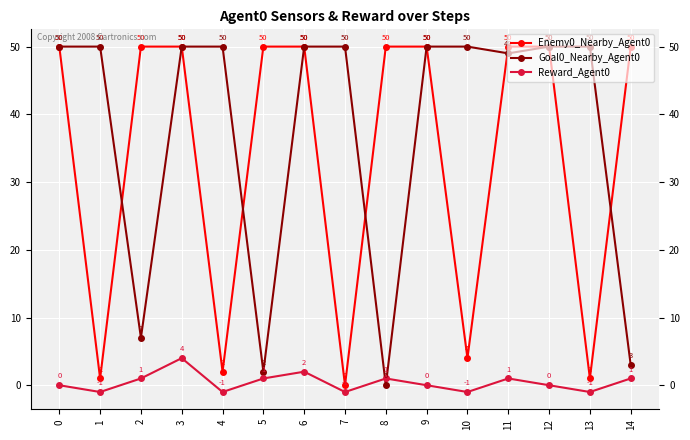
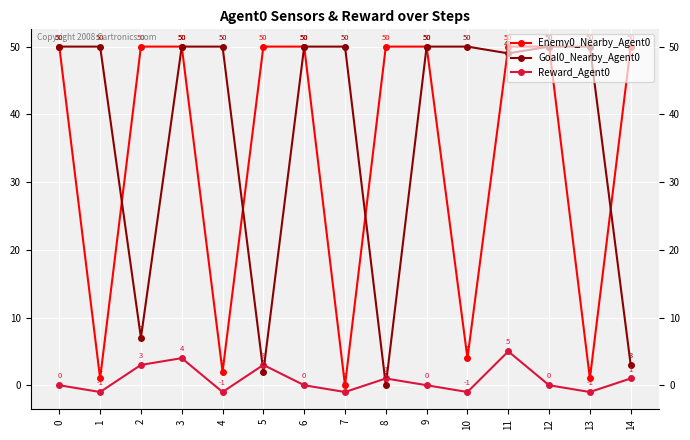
Reward_Agent0, 2: 1 -> 3
Reward_Agent0, 5: 1 -> 3
Reward_Agent0, 6: 2 -> 0
Reward_Agent0, 11: 1 -> 5
